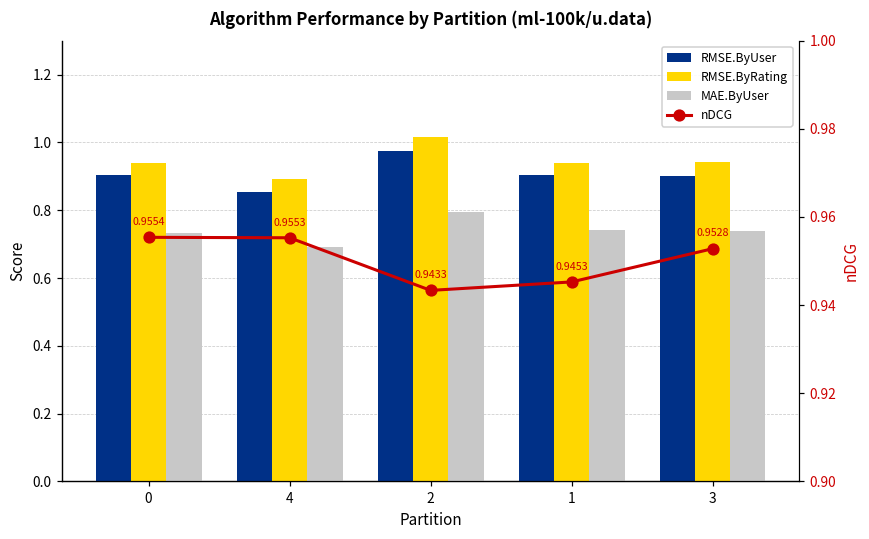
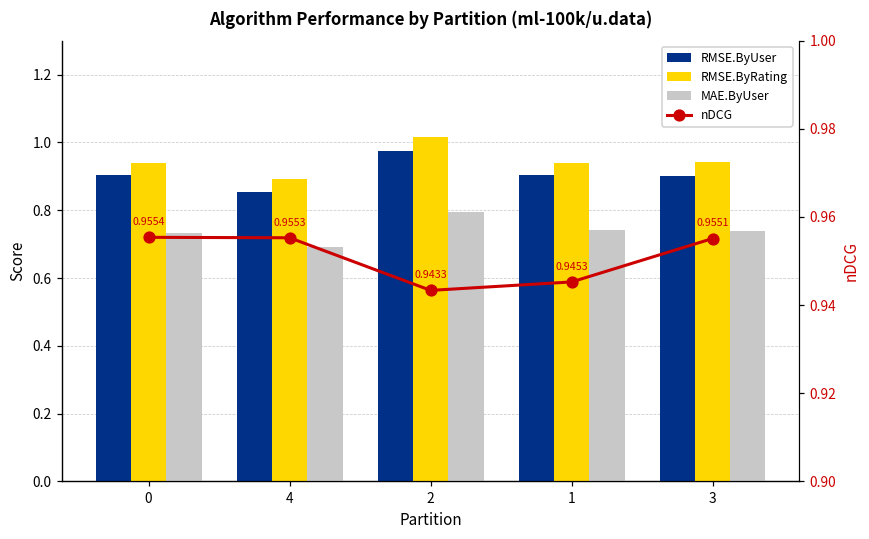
nDCG, 3: 0.9528 -> 0.9551
